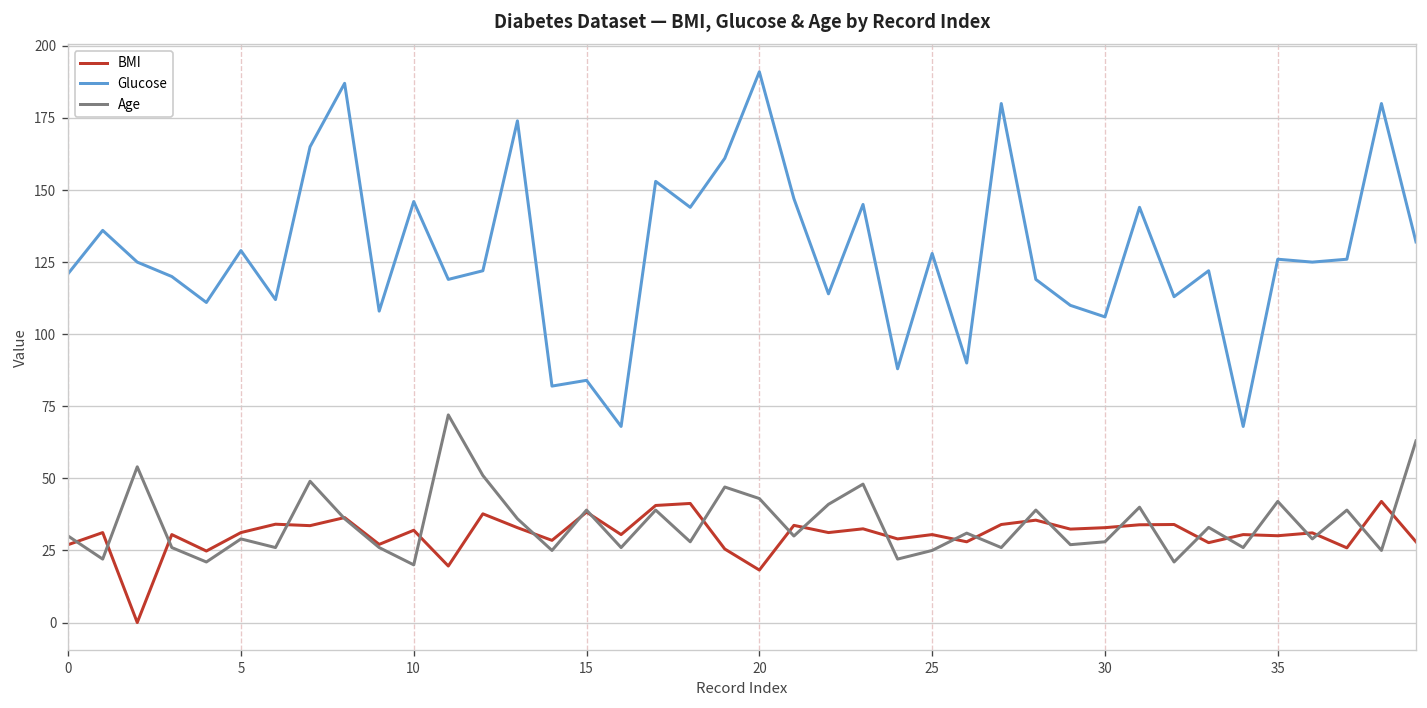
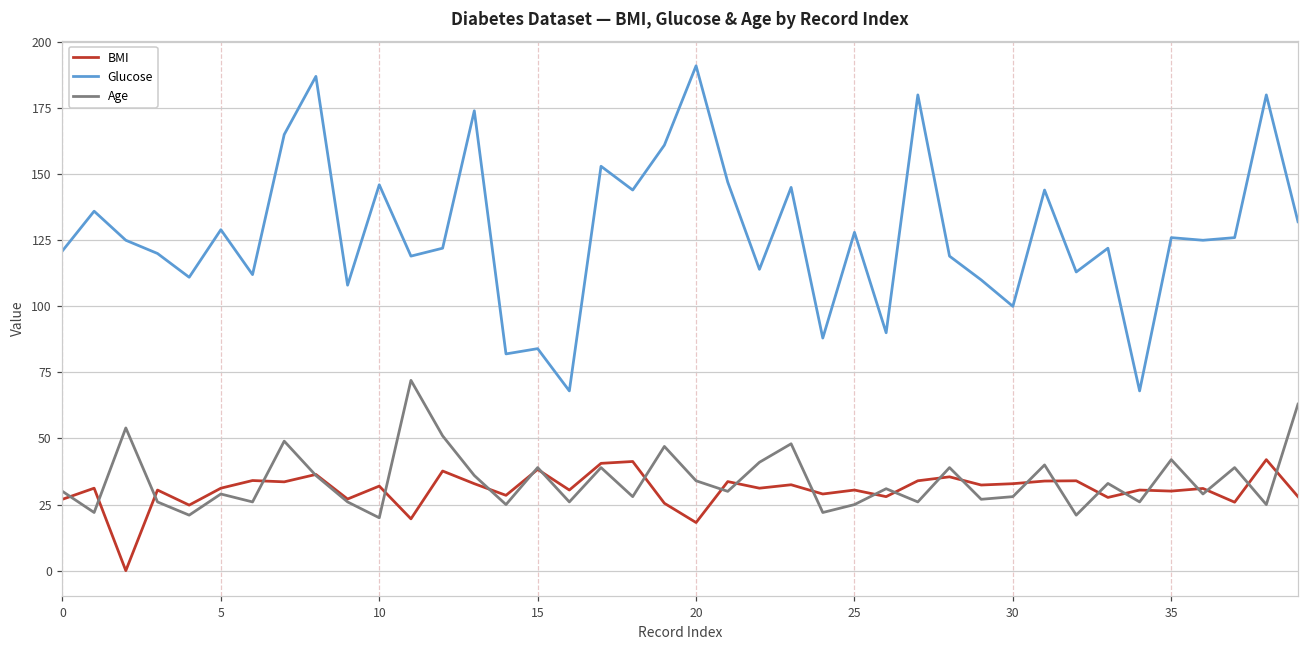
Age, 20: 43 -> 34
Glucose, 30: 106 -> 100
